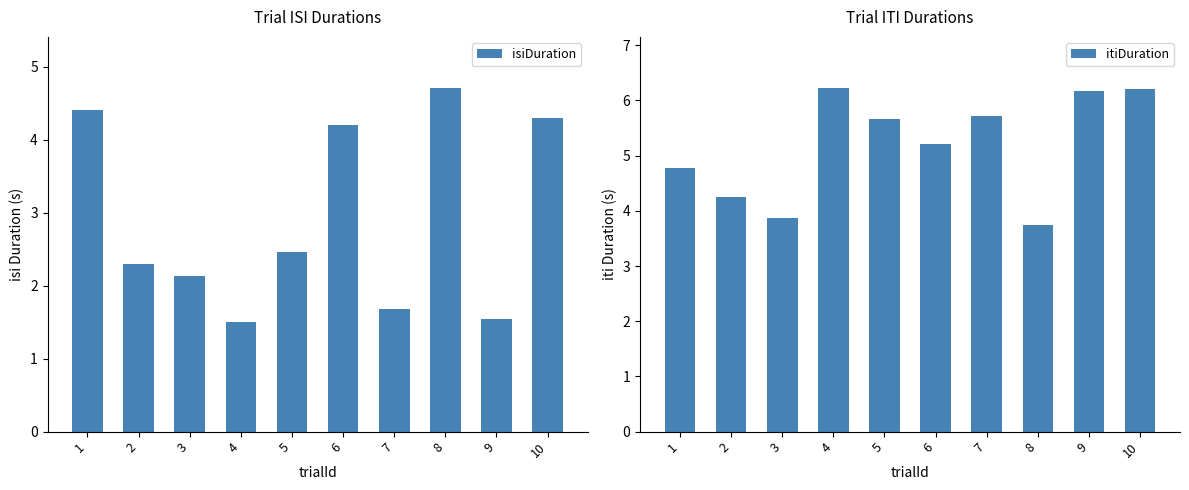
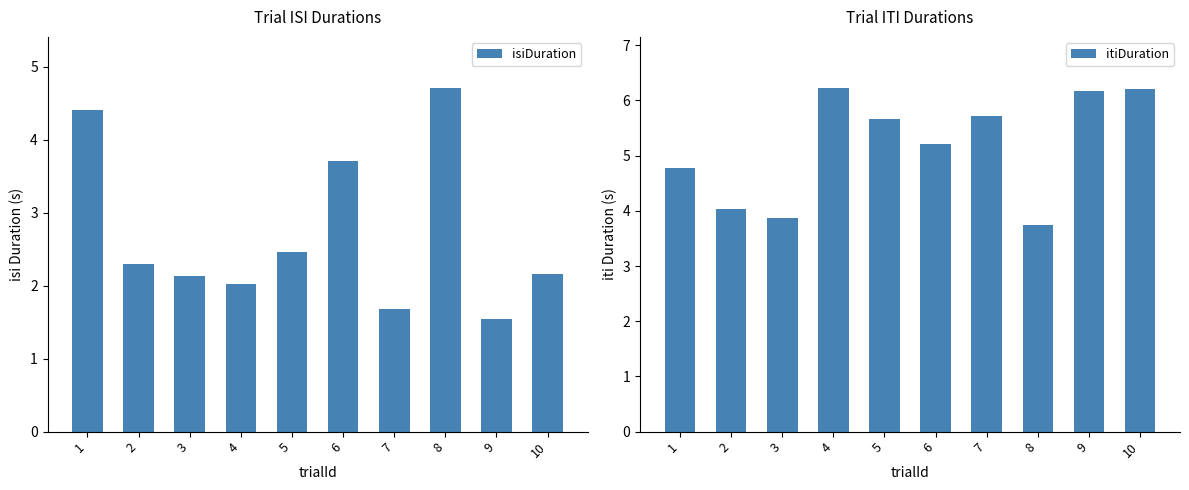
Trial ISI Durations, 4: 1.5 -> 2.0
Trial ISI Durations, 6: 4.2 -> 3.7
Trial ISI Durations, 10: 4.3 -> 2.2
Trial ITI Durations, 2: 4.2 -> 4.0
